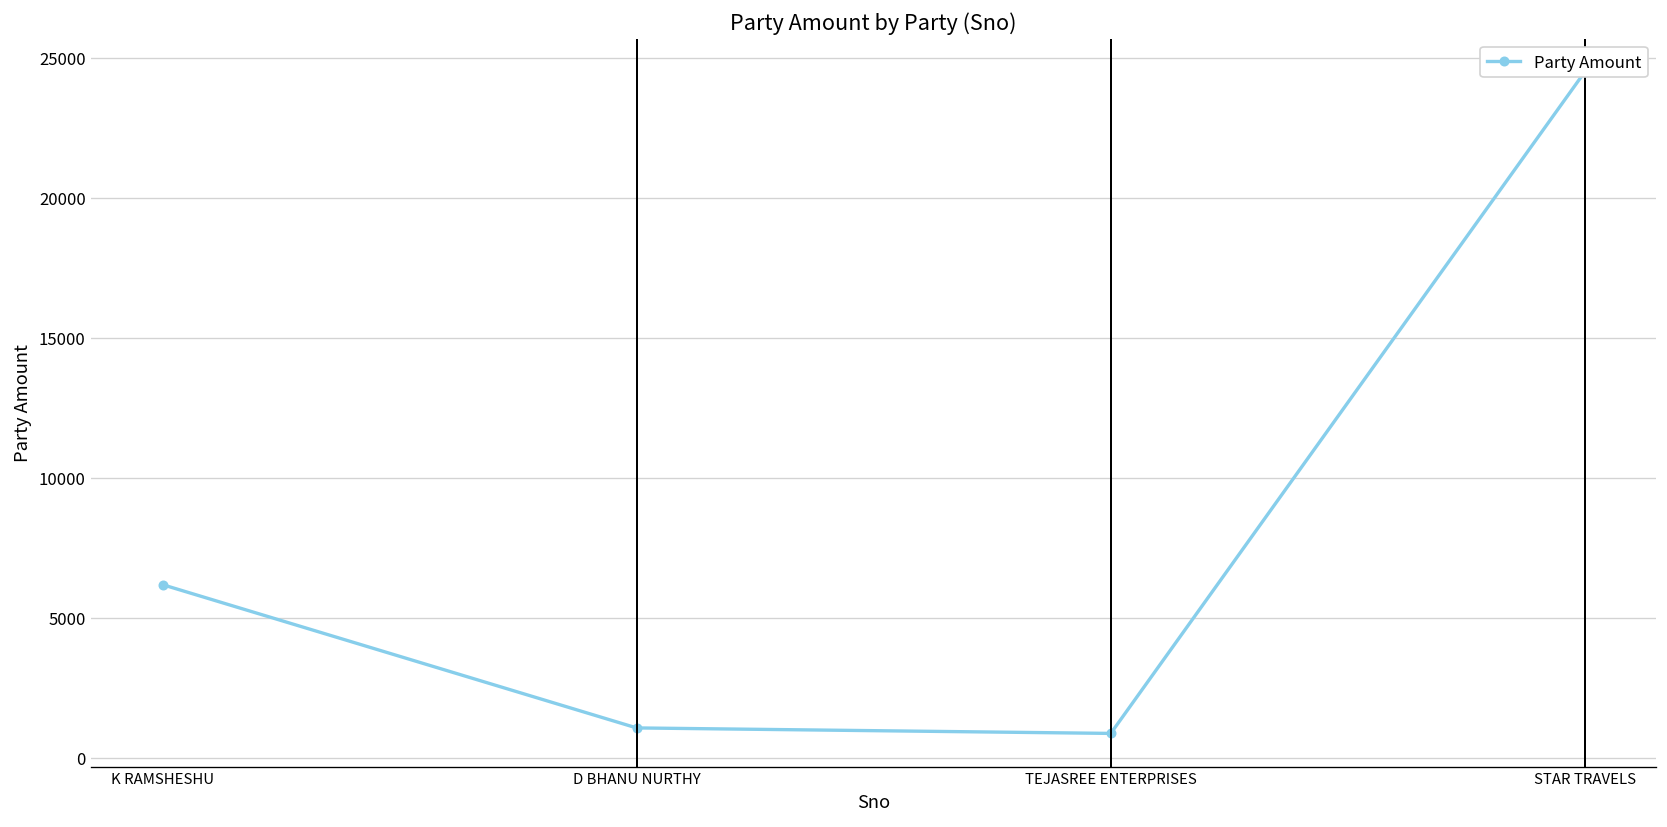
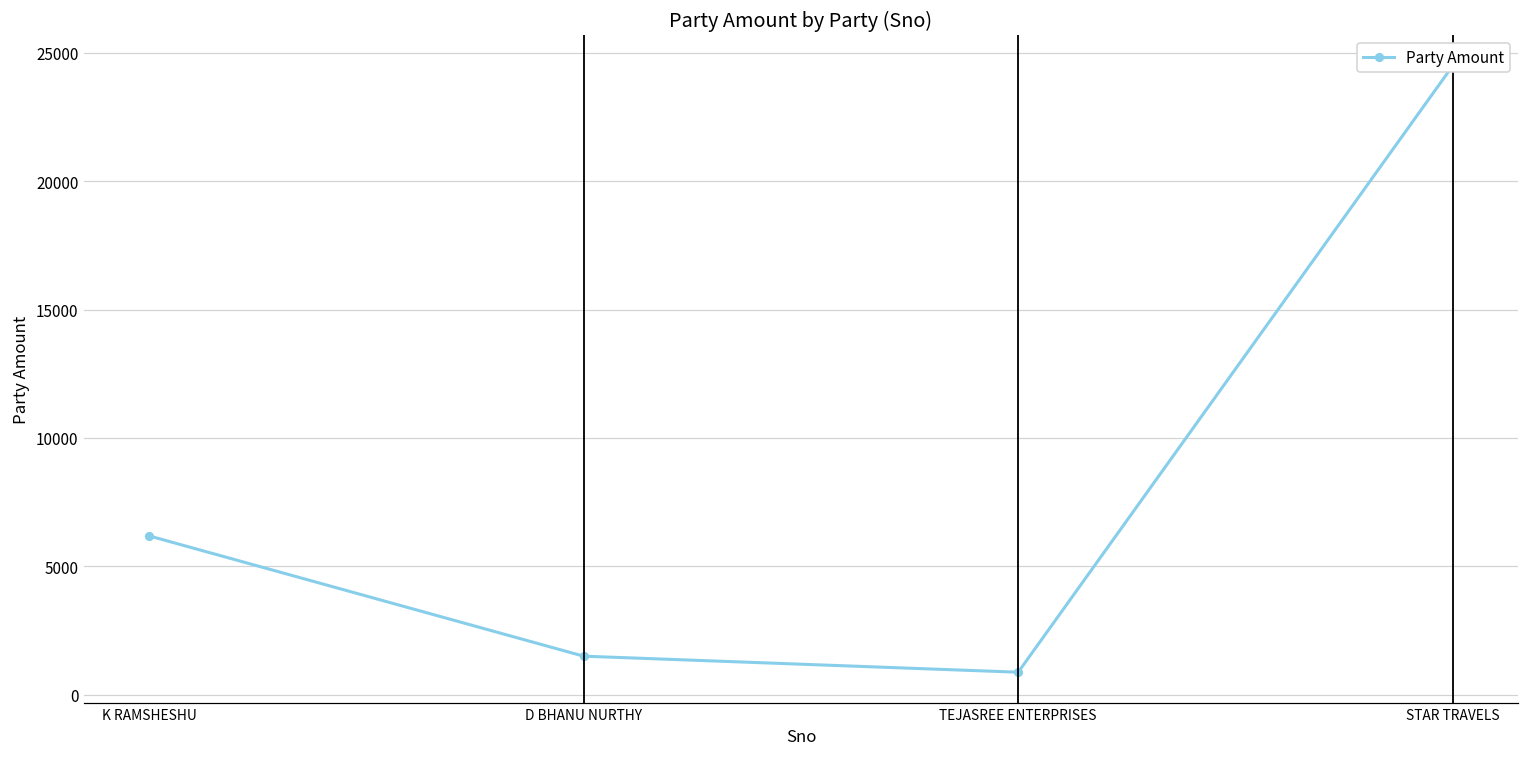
D BHANU NURTHY: 1100 -> 1500
